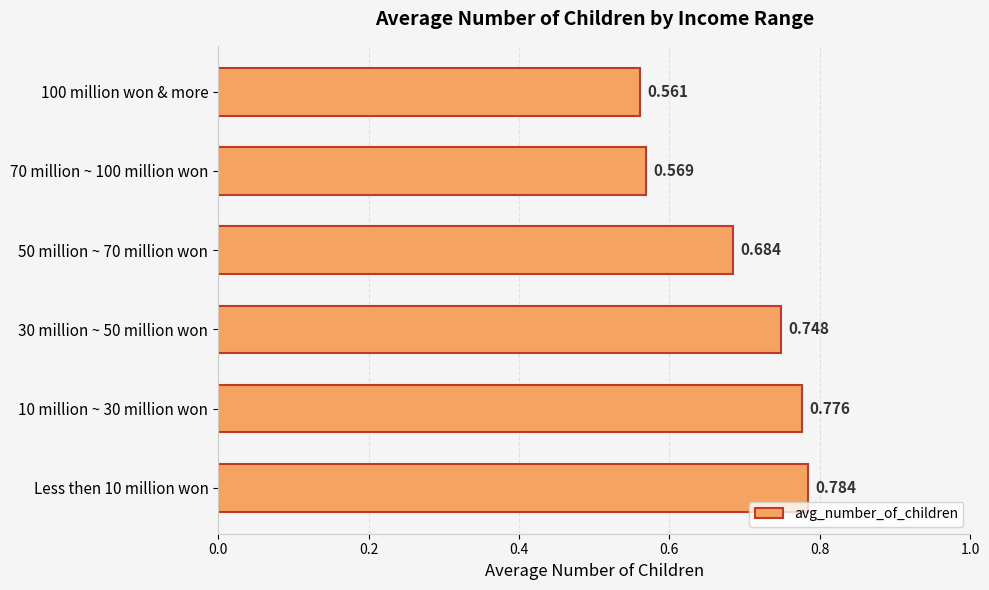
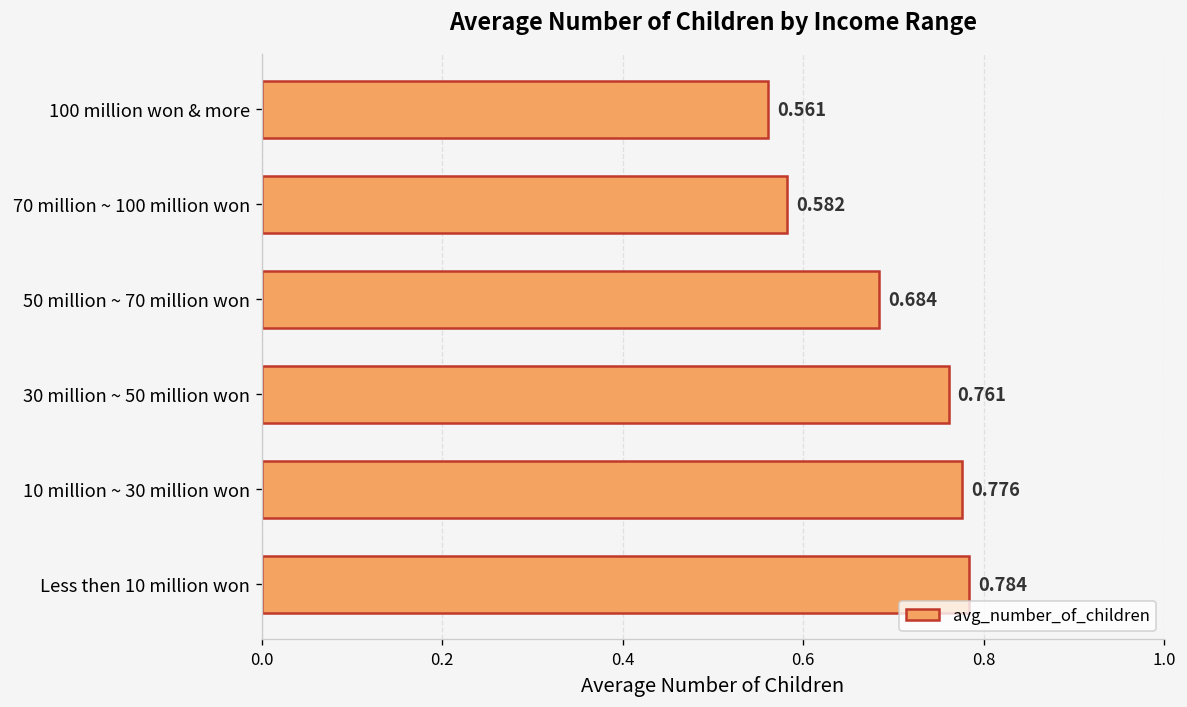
70 million ~ 100 million won: 0.569 -> 0.582
30 million ~ 50 million won: 0.748 -> 0.761
